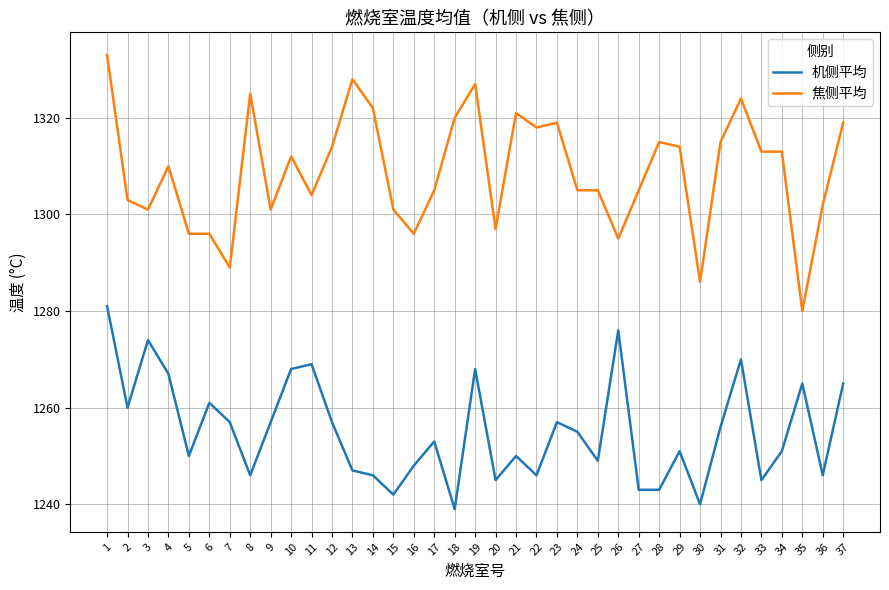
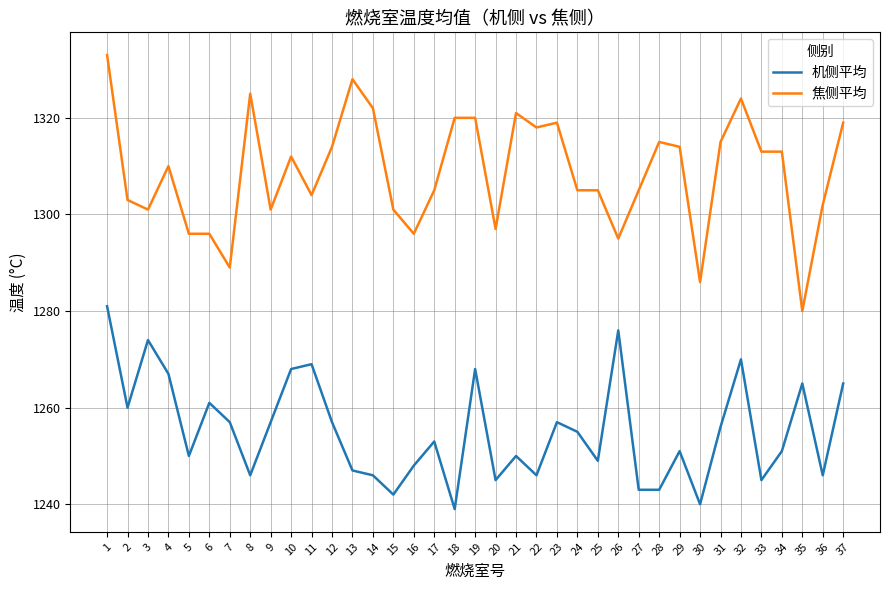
焦侧平均, 19: 1327 -> 1320
